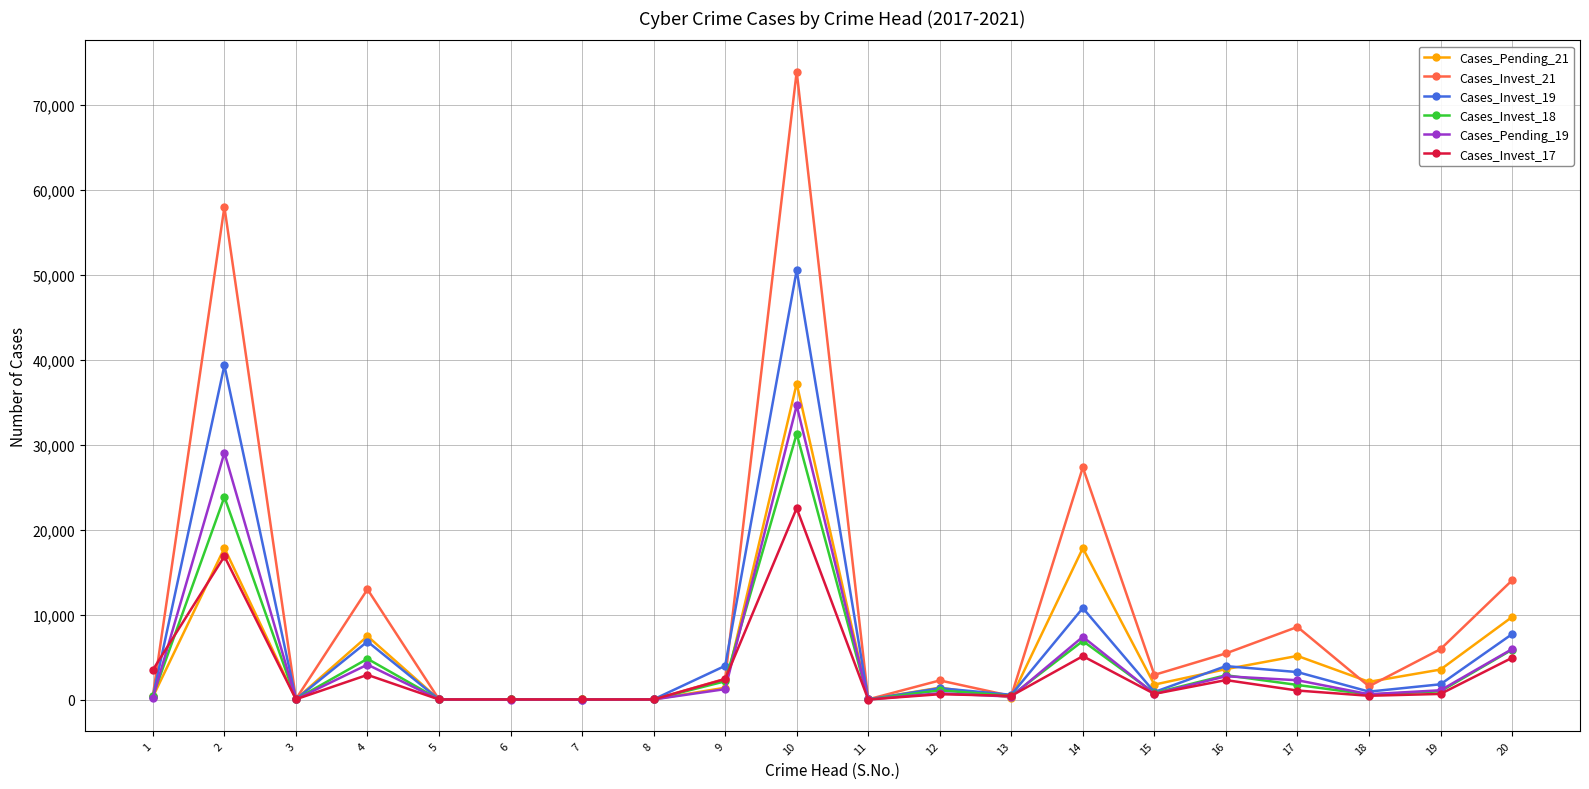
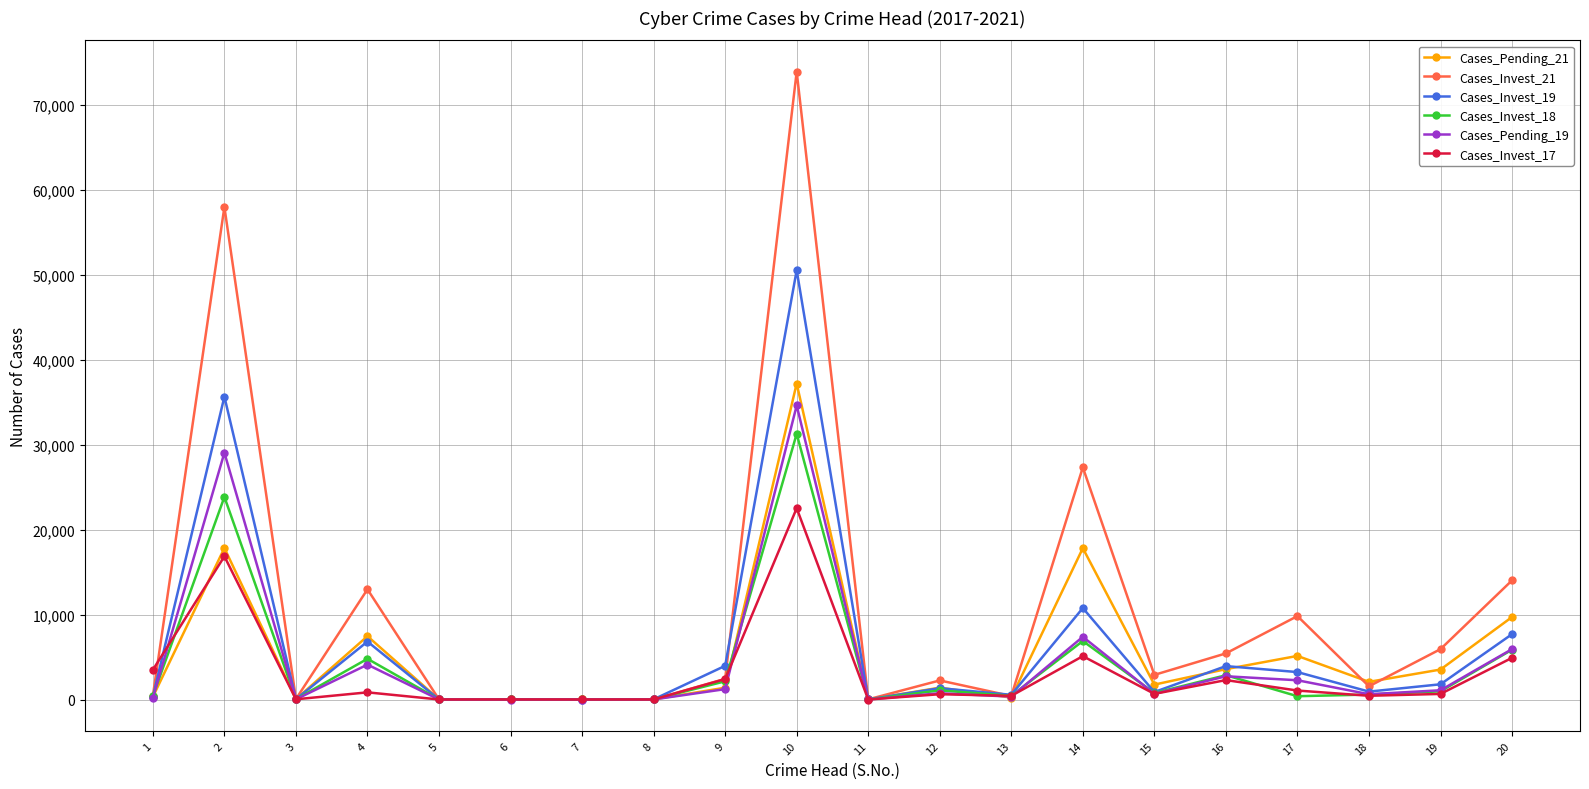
Cases_Invest_19, 2: 39,000 -> 36,000
Cases_Invest_17, 4: 3,000 -> 1,000
Cases_Invest_21, 17: 9,000 -> 10,000
Cases_Invest_18, 17: 2,000 -> 0
